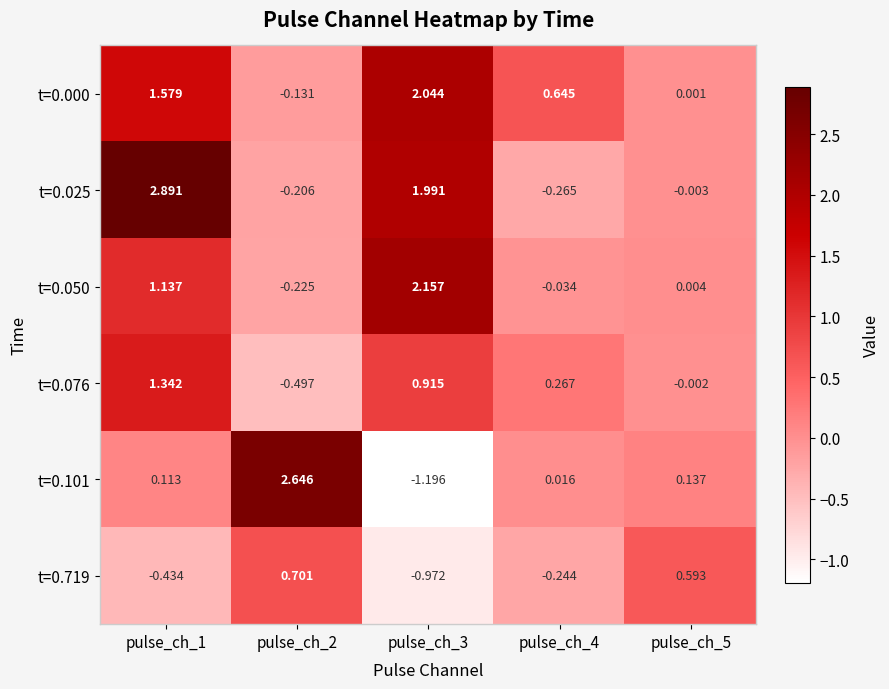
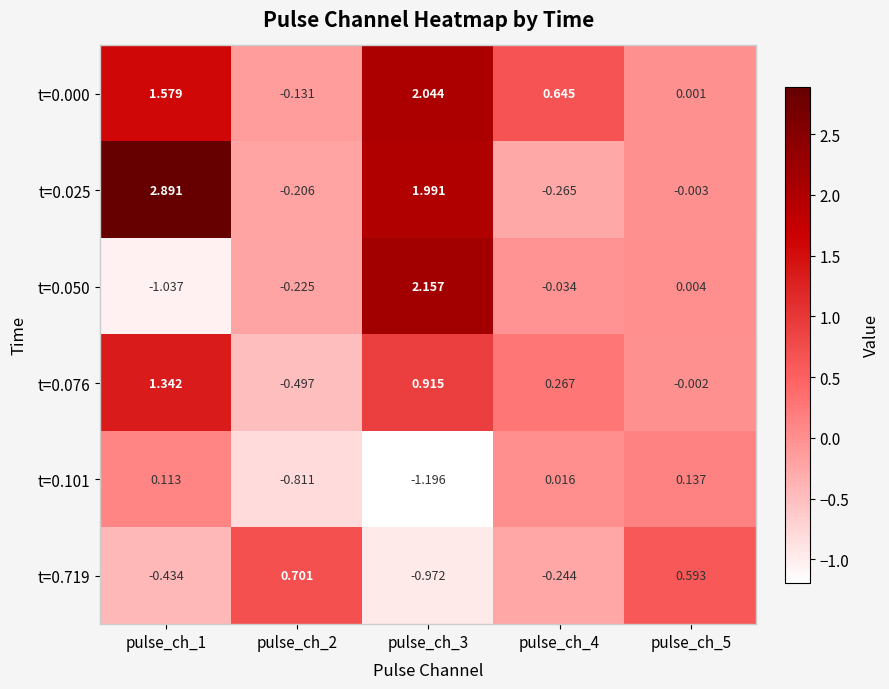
t=0.050, pulse_ch_1: 1.137 -> -1.037
t=0.101, pulse_ch_2: 2.646 -> -0.811
